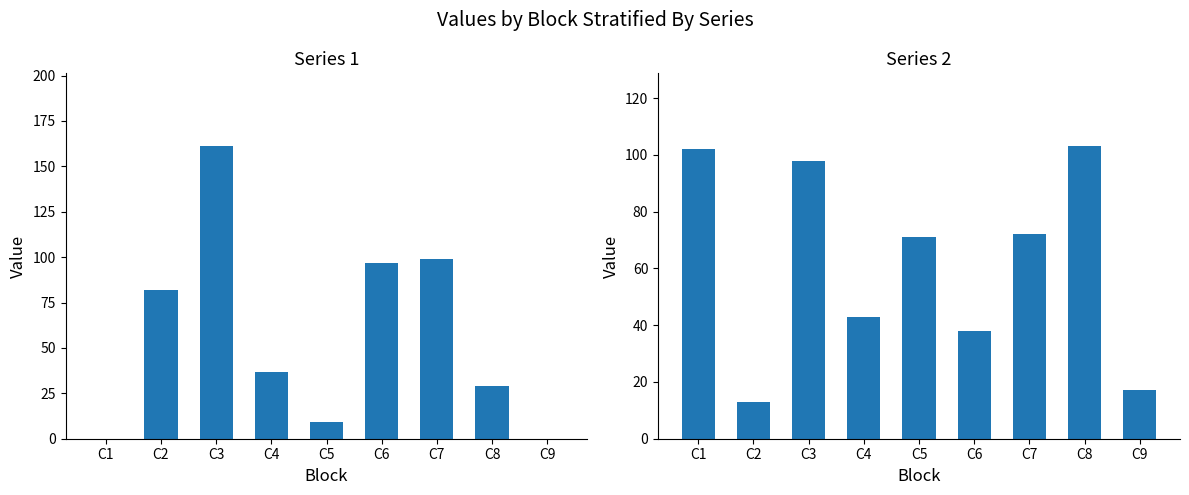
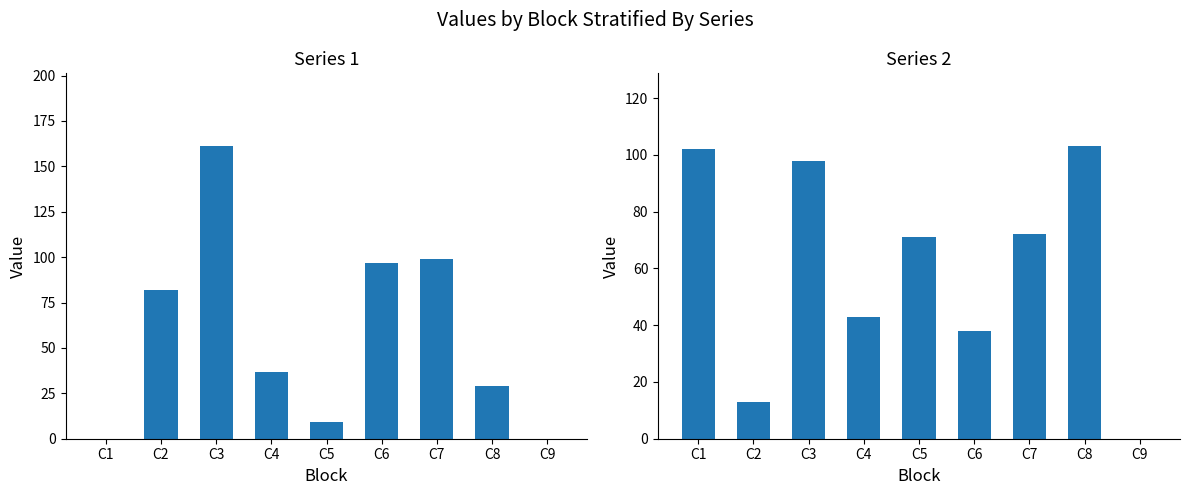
Series 2, C9: 17 -> 0
